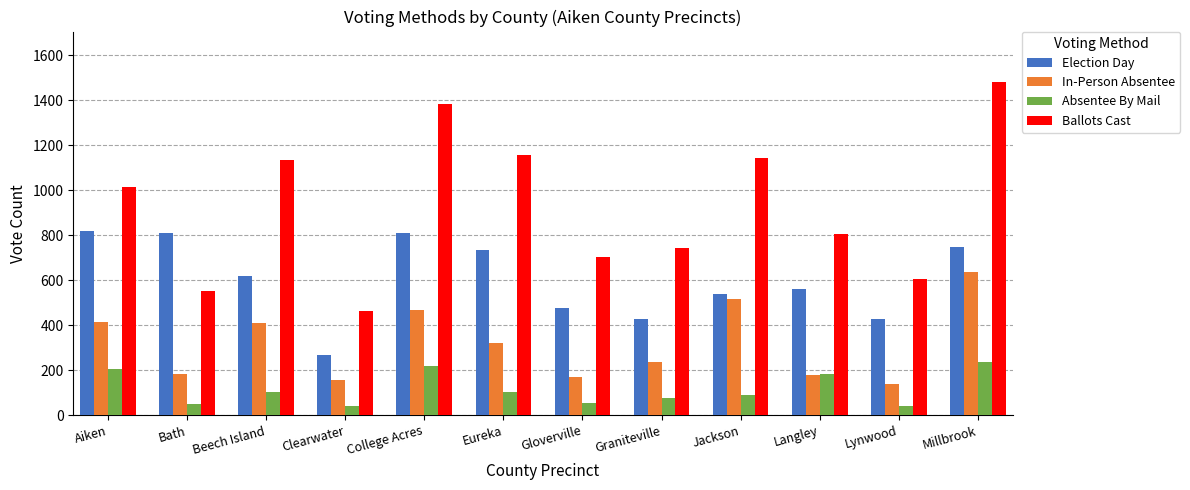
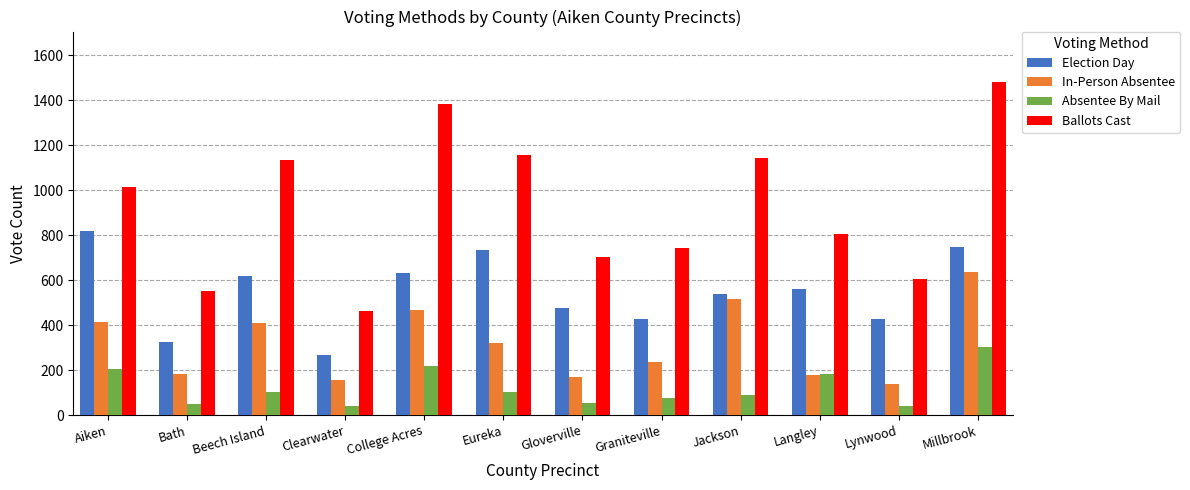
Election Day, Bath: 810 -> 320
Election Day, College Acres: 810 -> 630
Absentee By Mail, Millbrook: 240 -> 300
